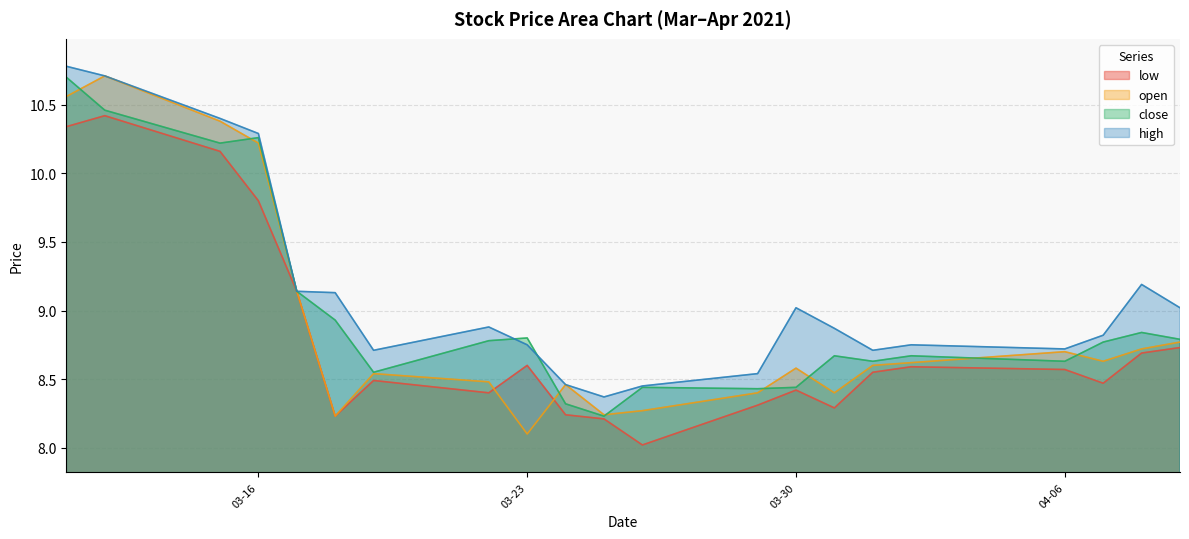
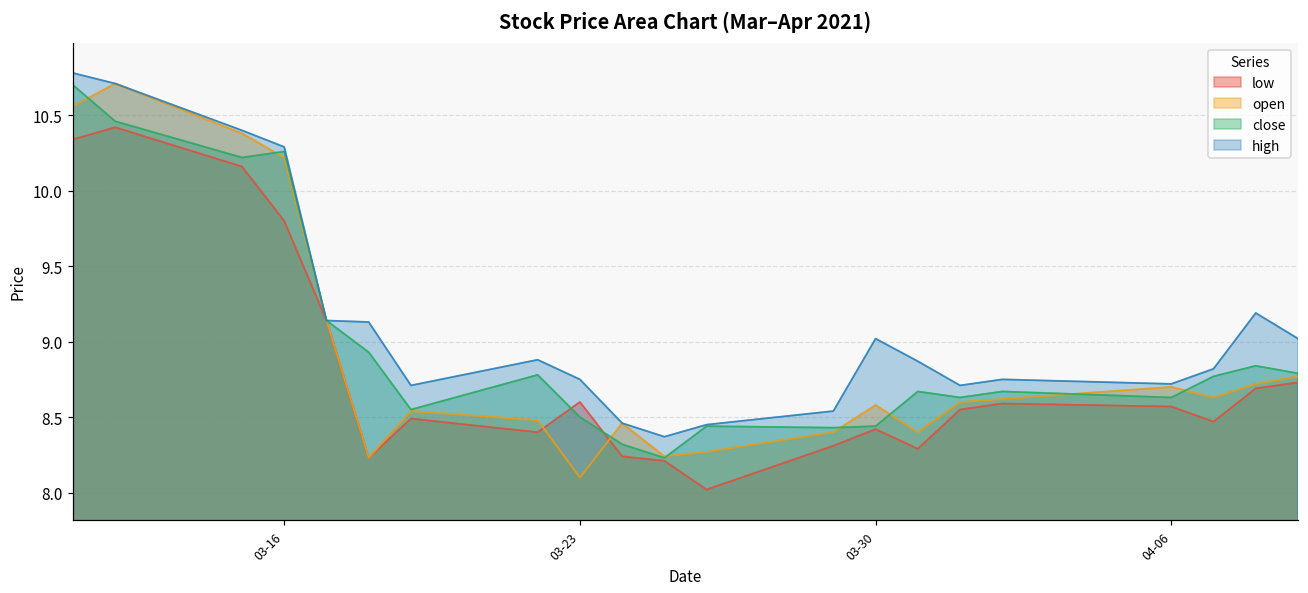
close, 03-23: 8.8 -> 8.5
